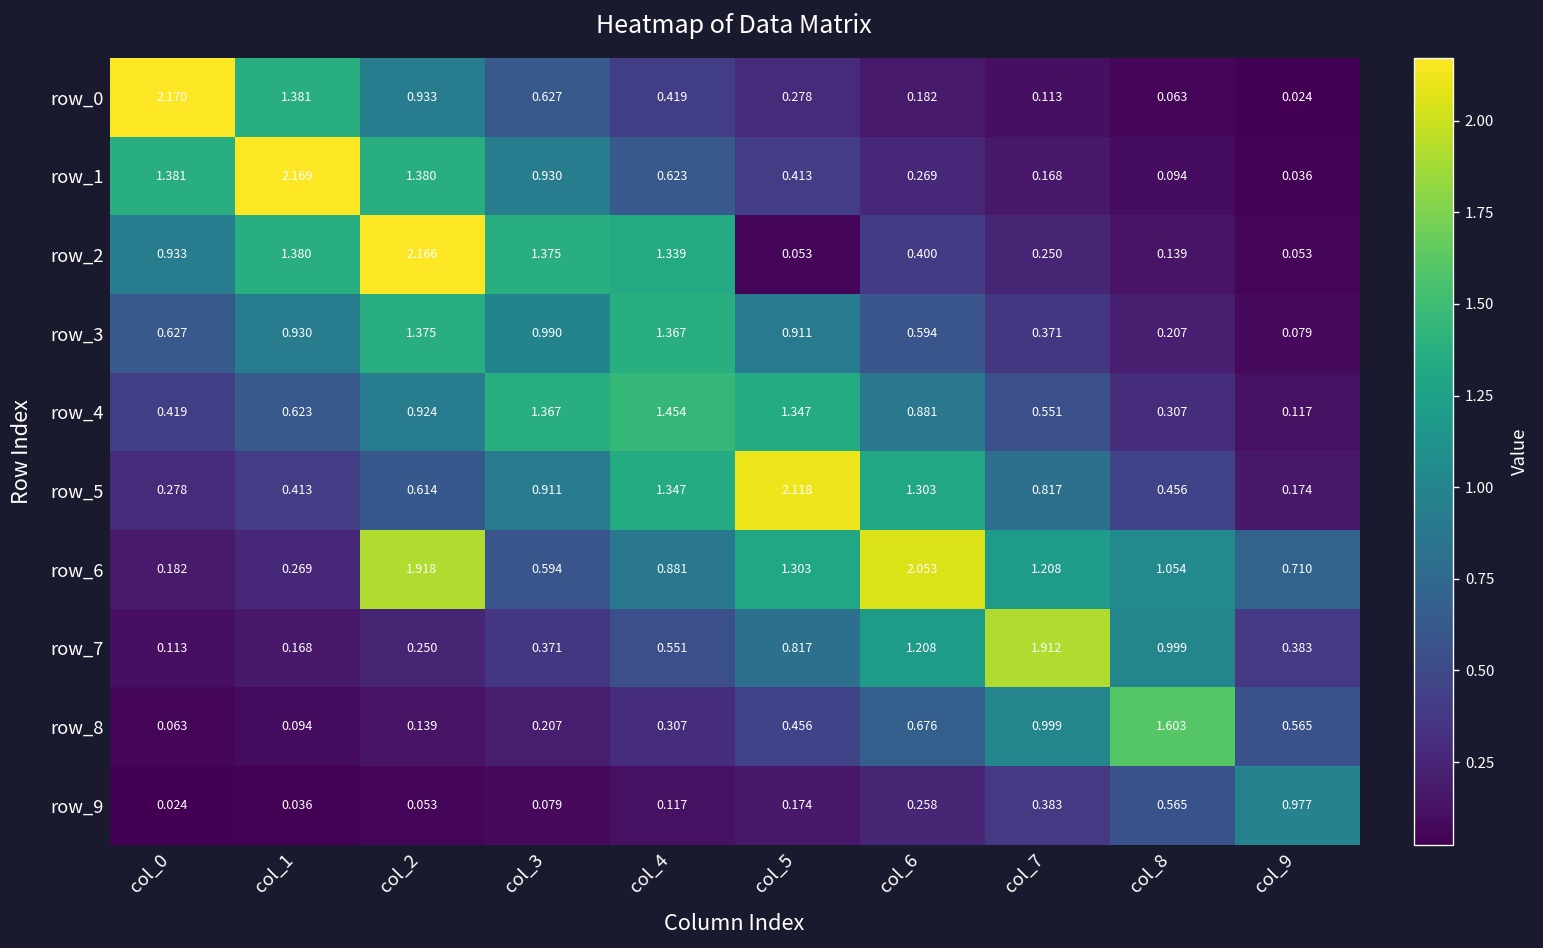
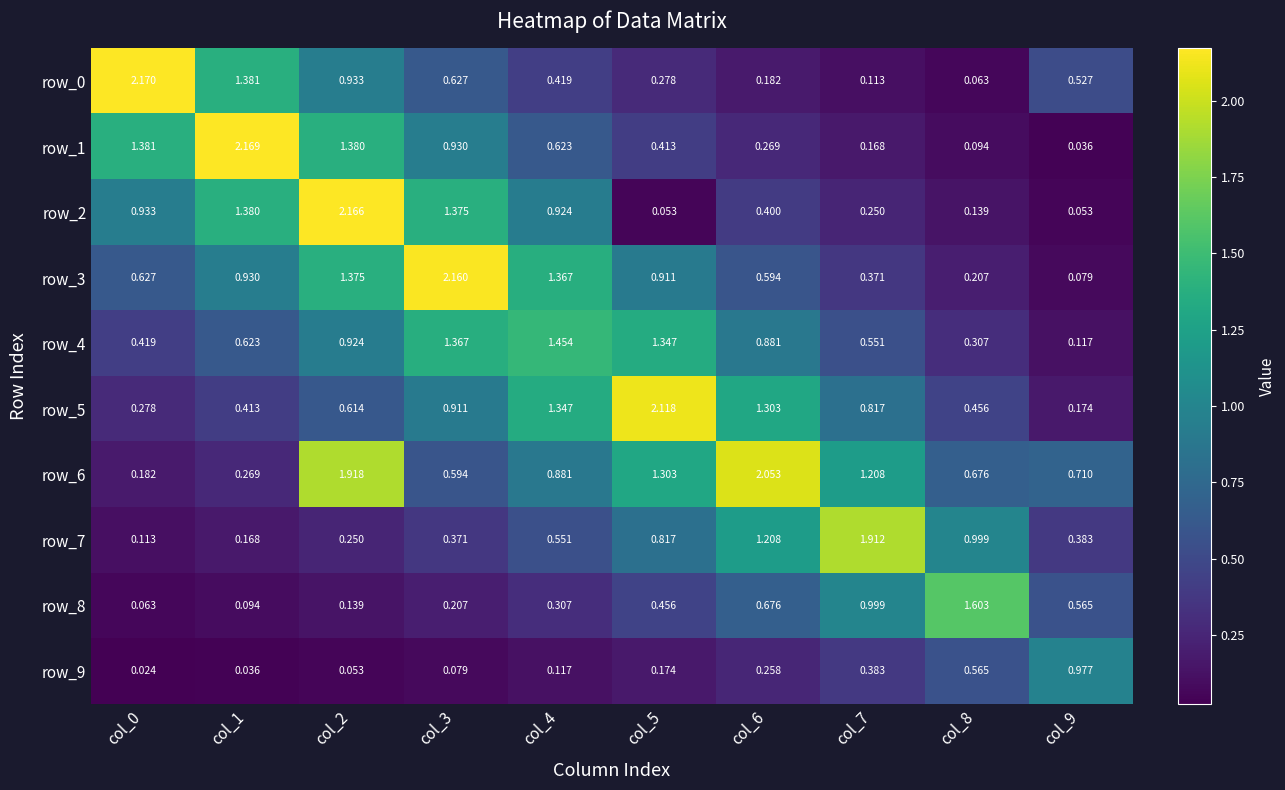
row_0, col_9: 0.024 -> 0.527
row_2, col_4: 1.339 -> 0.924
row_3, col_3: 0.990 -> 2.160
row_6, col_8: 1.054 -> 0.676
